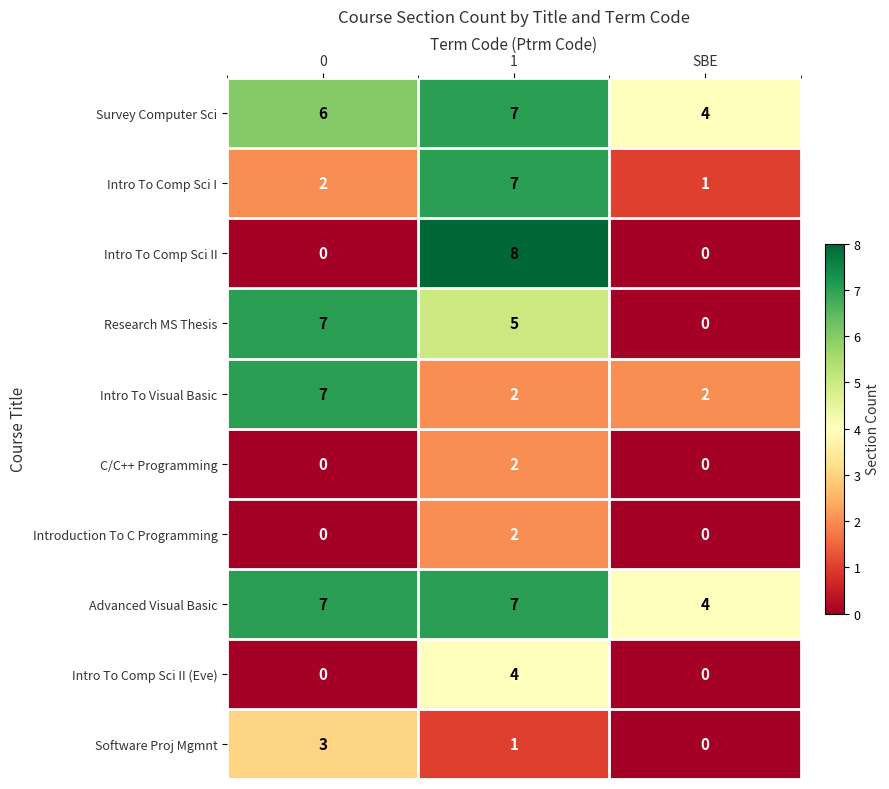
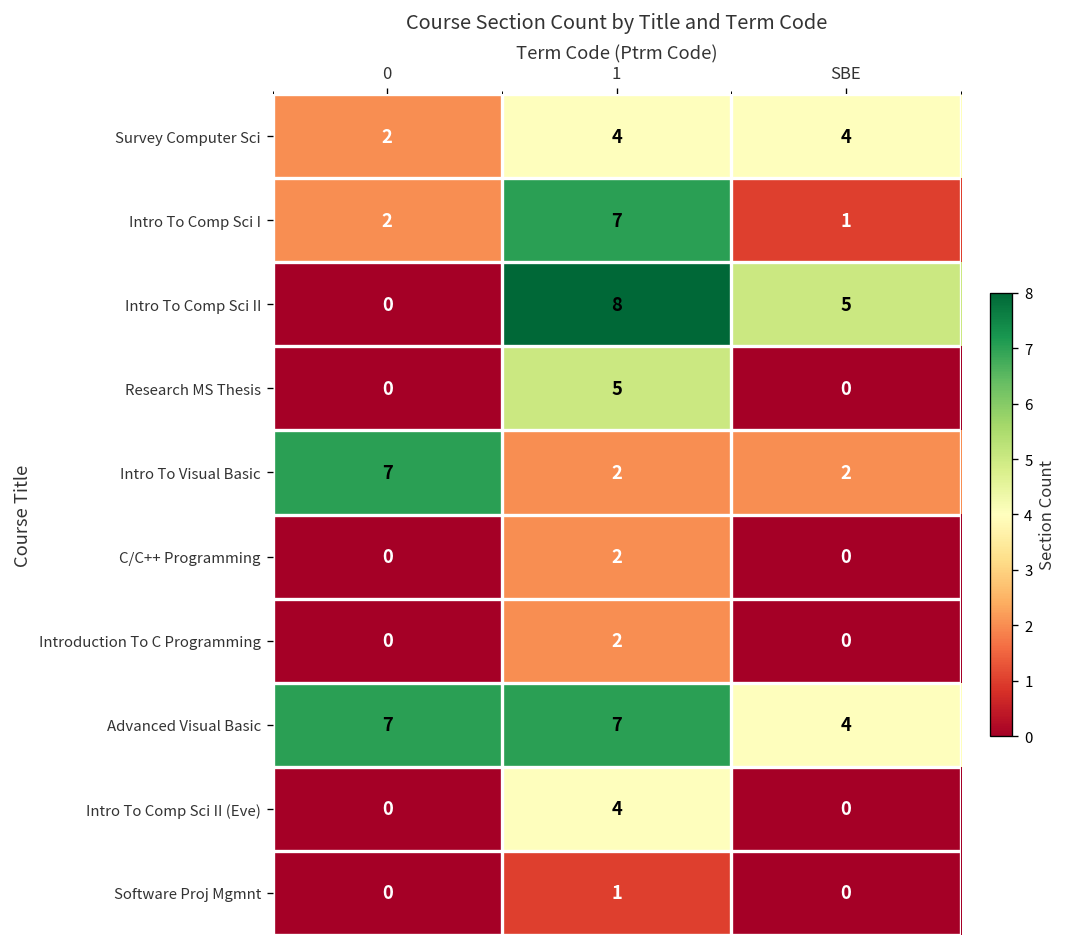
Survey Computer Sci, 0: 6 -> 2
Survey Computer Sci, 1: 7 -> 4
Intro To Comp Sci II, SBE: 0 -> 5
Research MS Thesis, 0: 7 -> 0
Software Proj Mgmnt, 0: 3 -> 0
